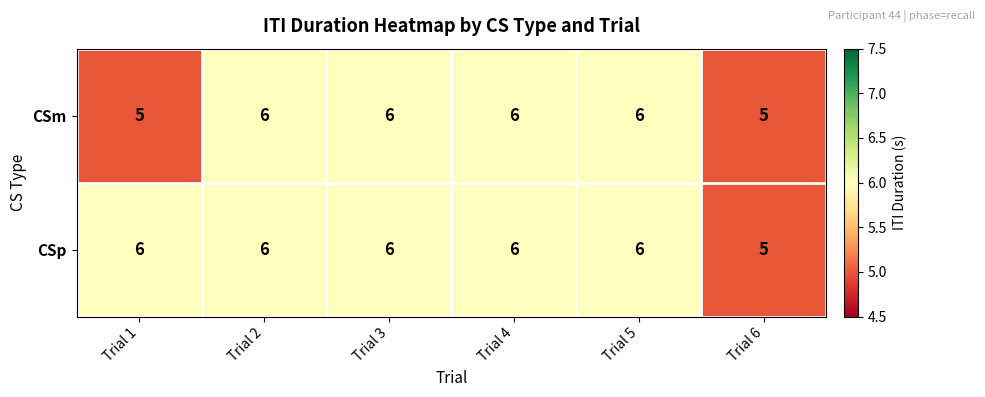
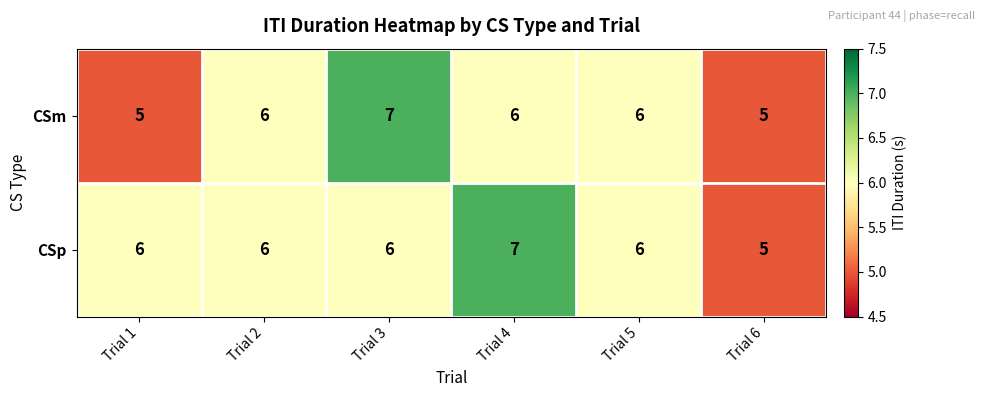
CSm, Trial 3: 6 -> 7
CSp, Trial 4: 6 -> 7
